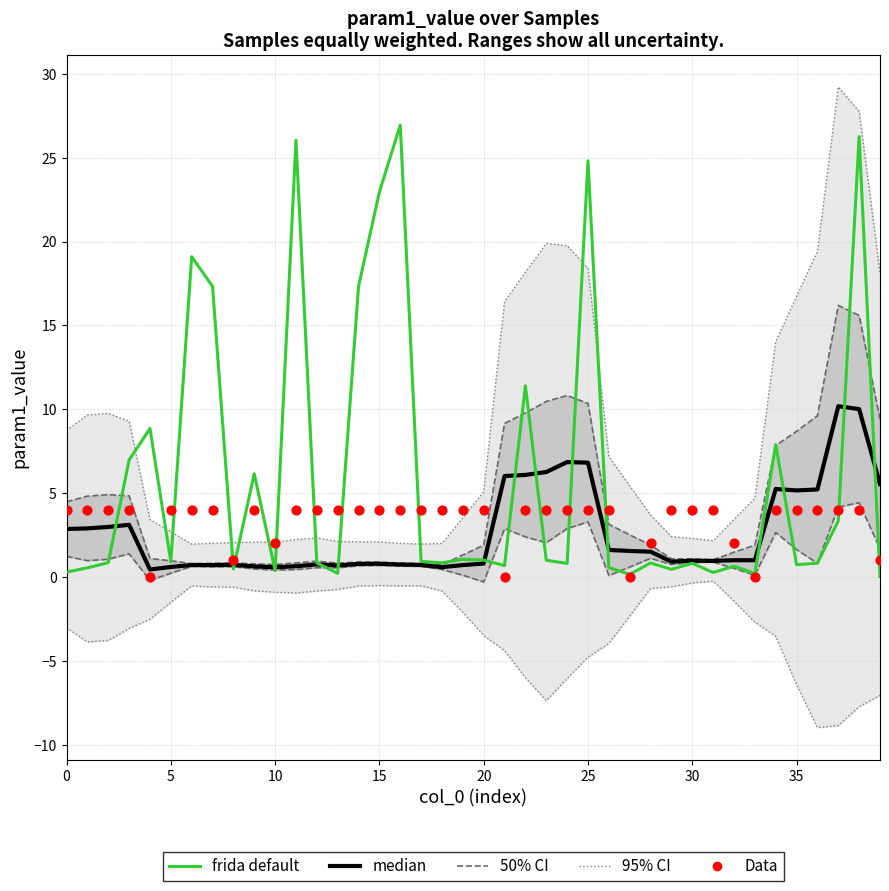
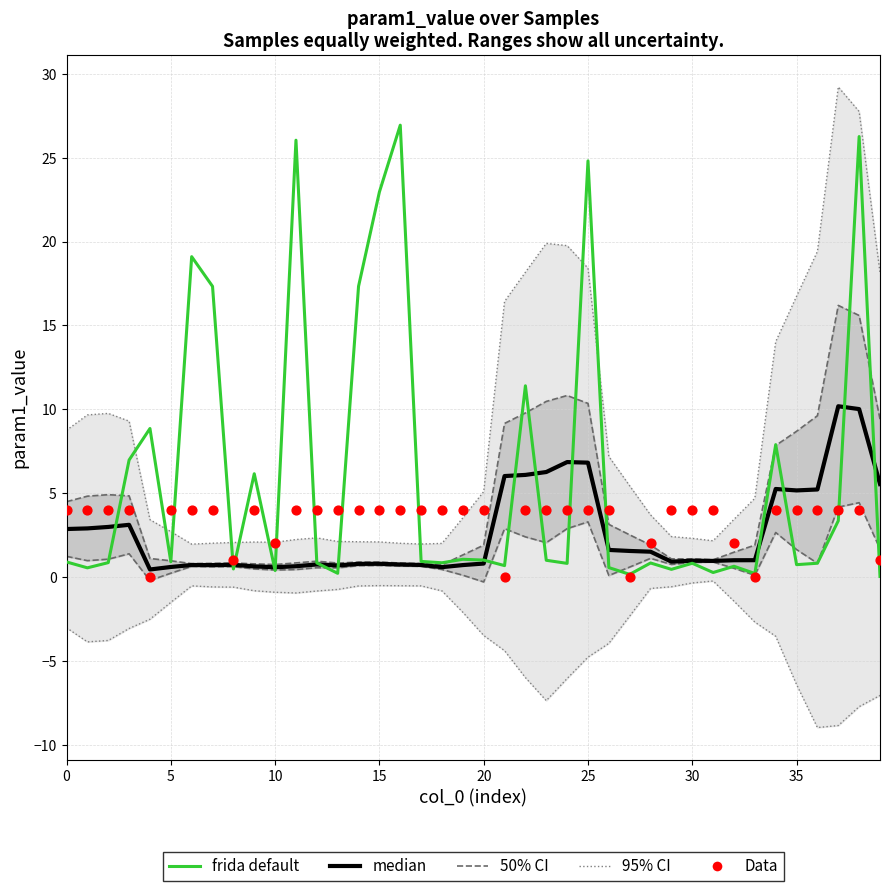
frida default, 0: 0.3 -> 0.9
